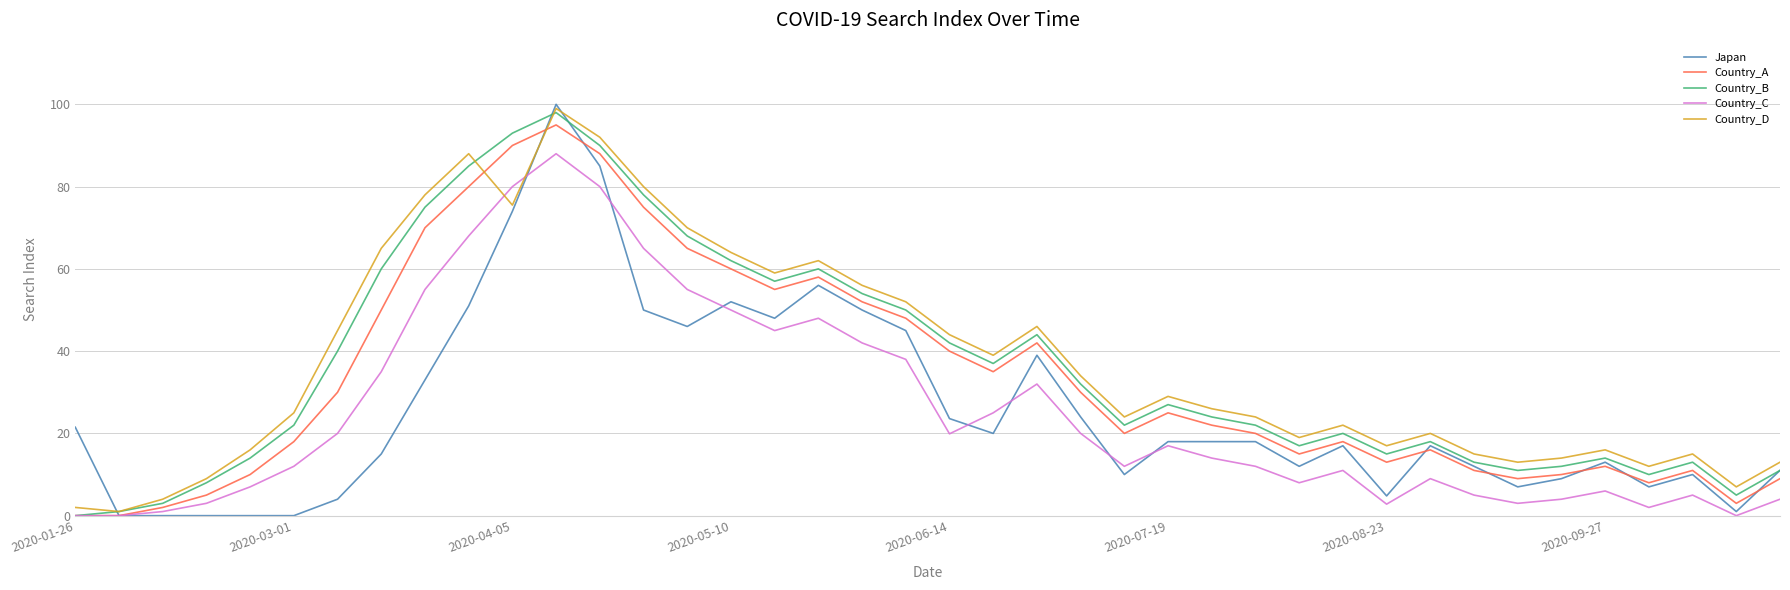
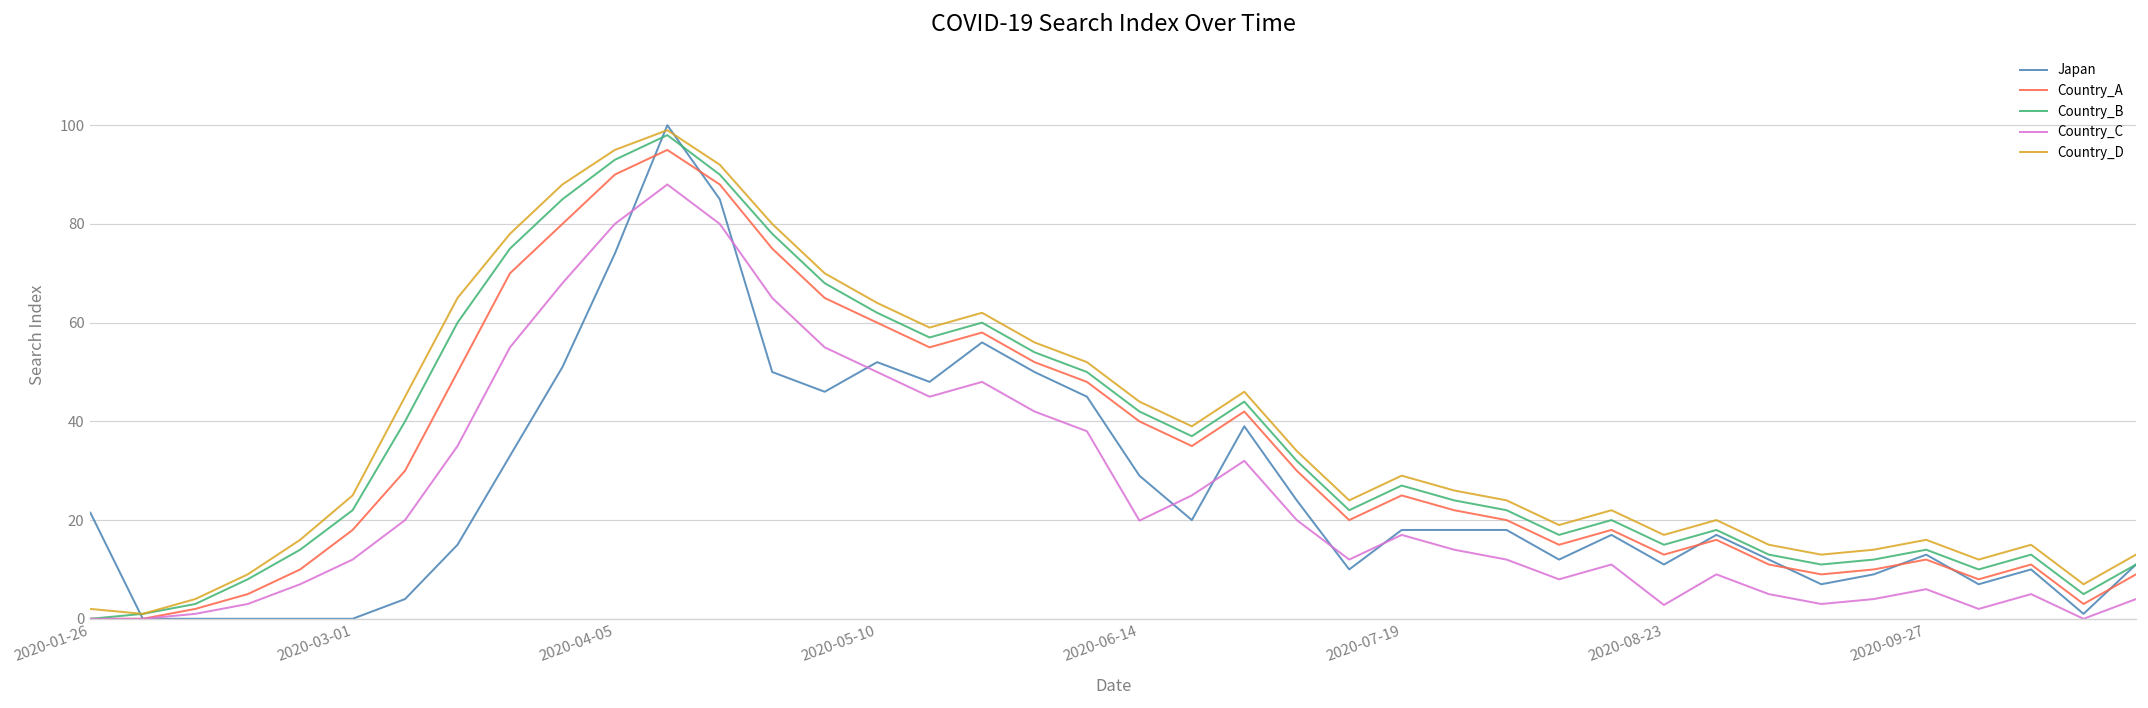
Country_D, 2020-04-05: 76 -> 95
Japan, 2020-06-14: 24 -> 29
Japan, 2020-08-23: 5 -> 11
